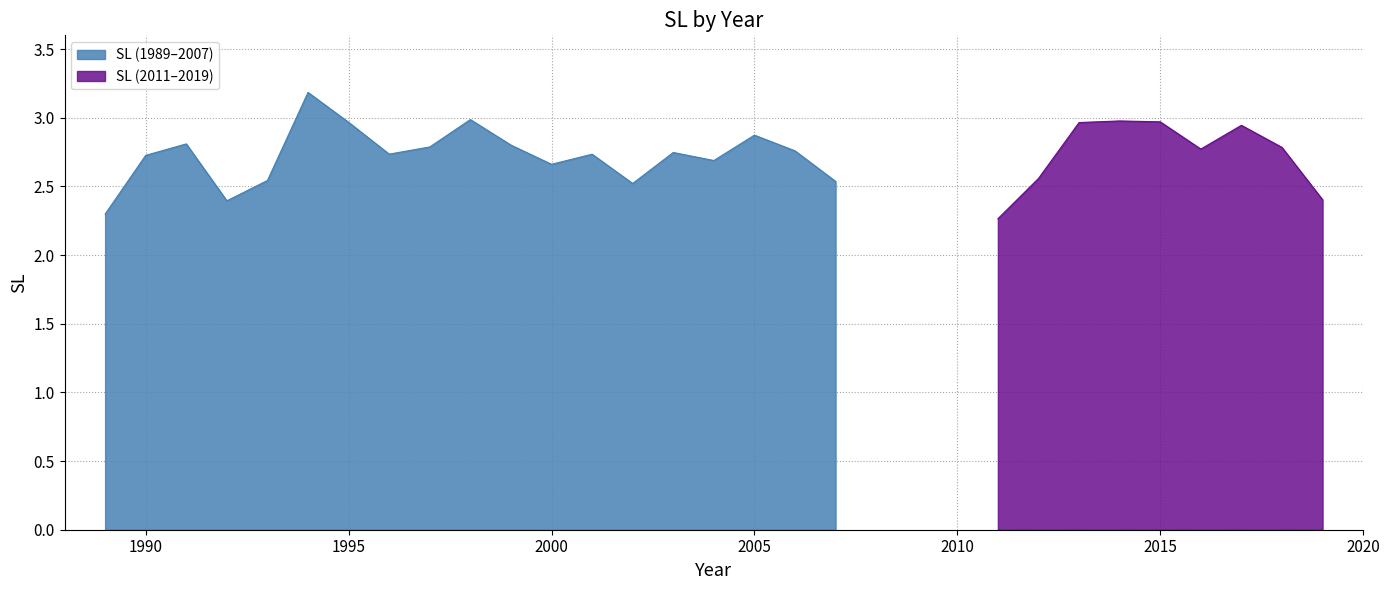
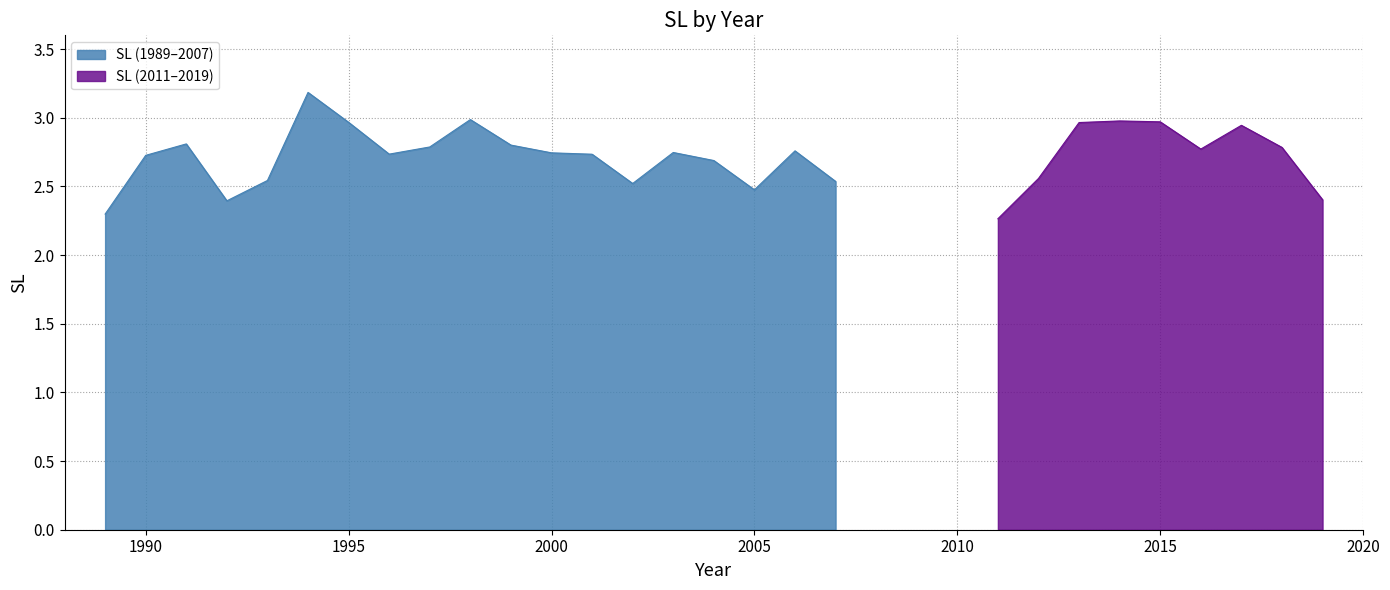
SL (1989–2007), 2000: 2.66 -> 2.74
SL (1989–2007), 2005: 2.87 -> 2.48
